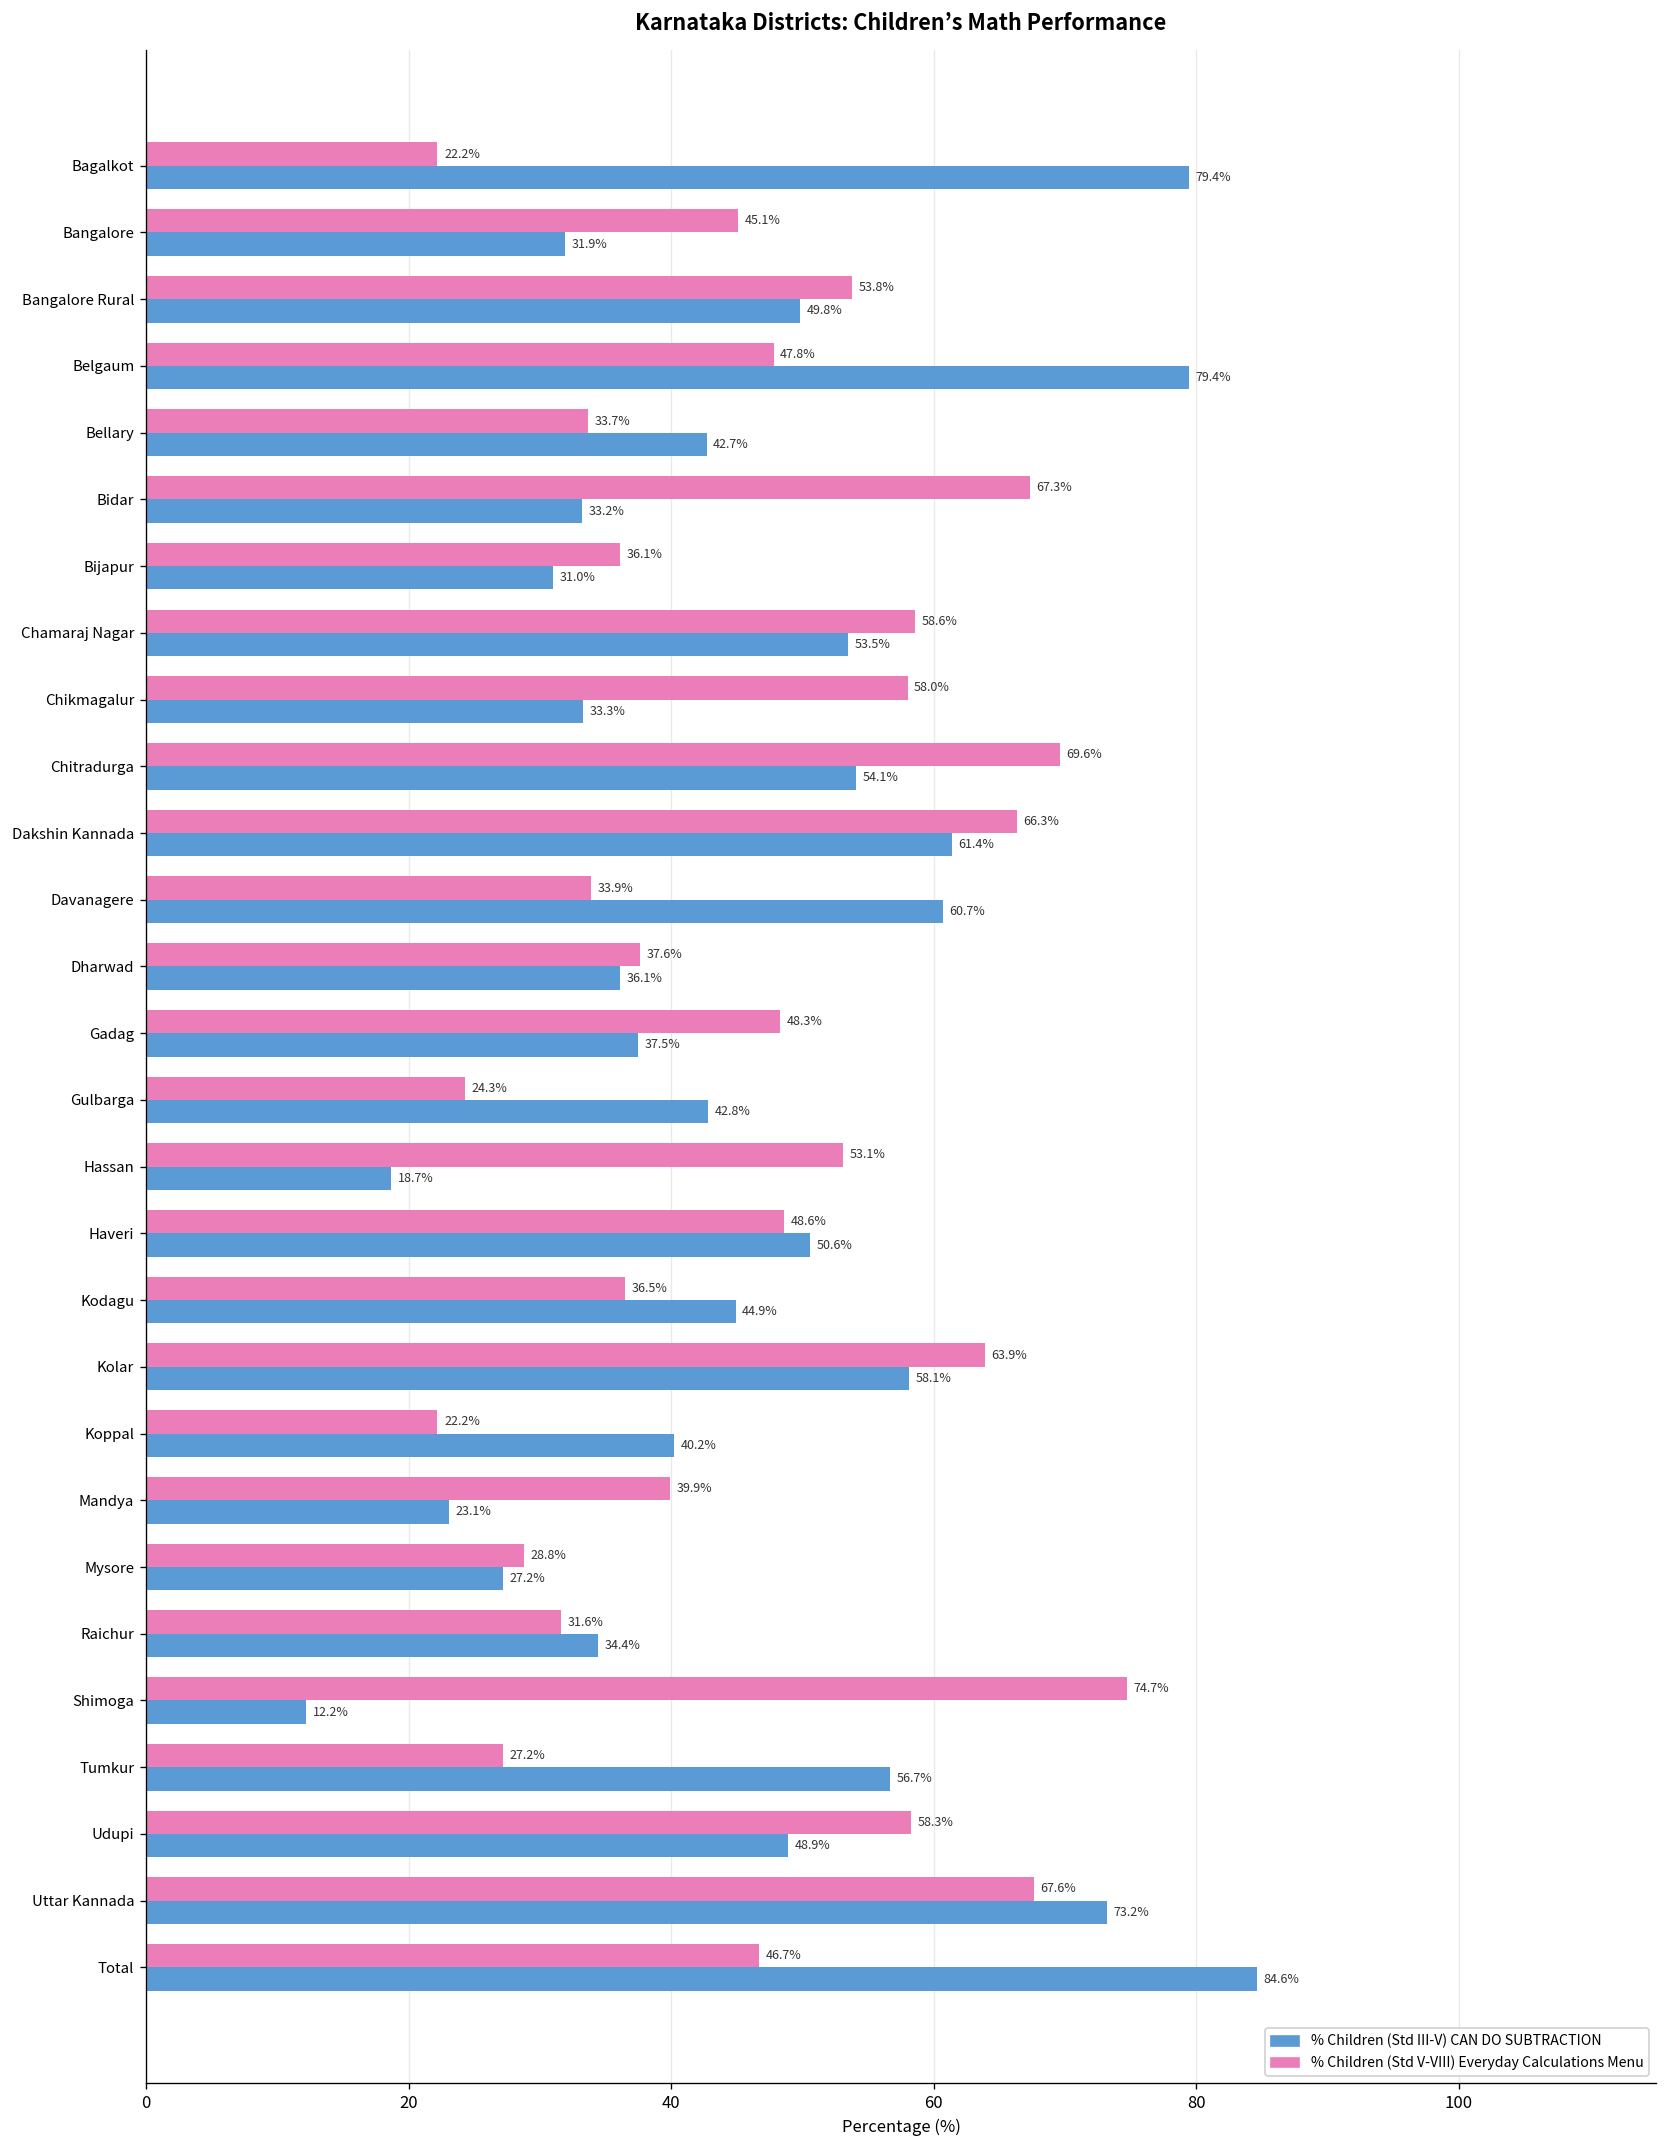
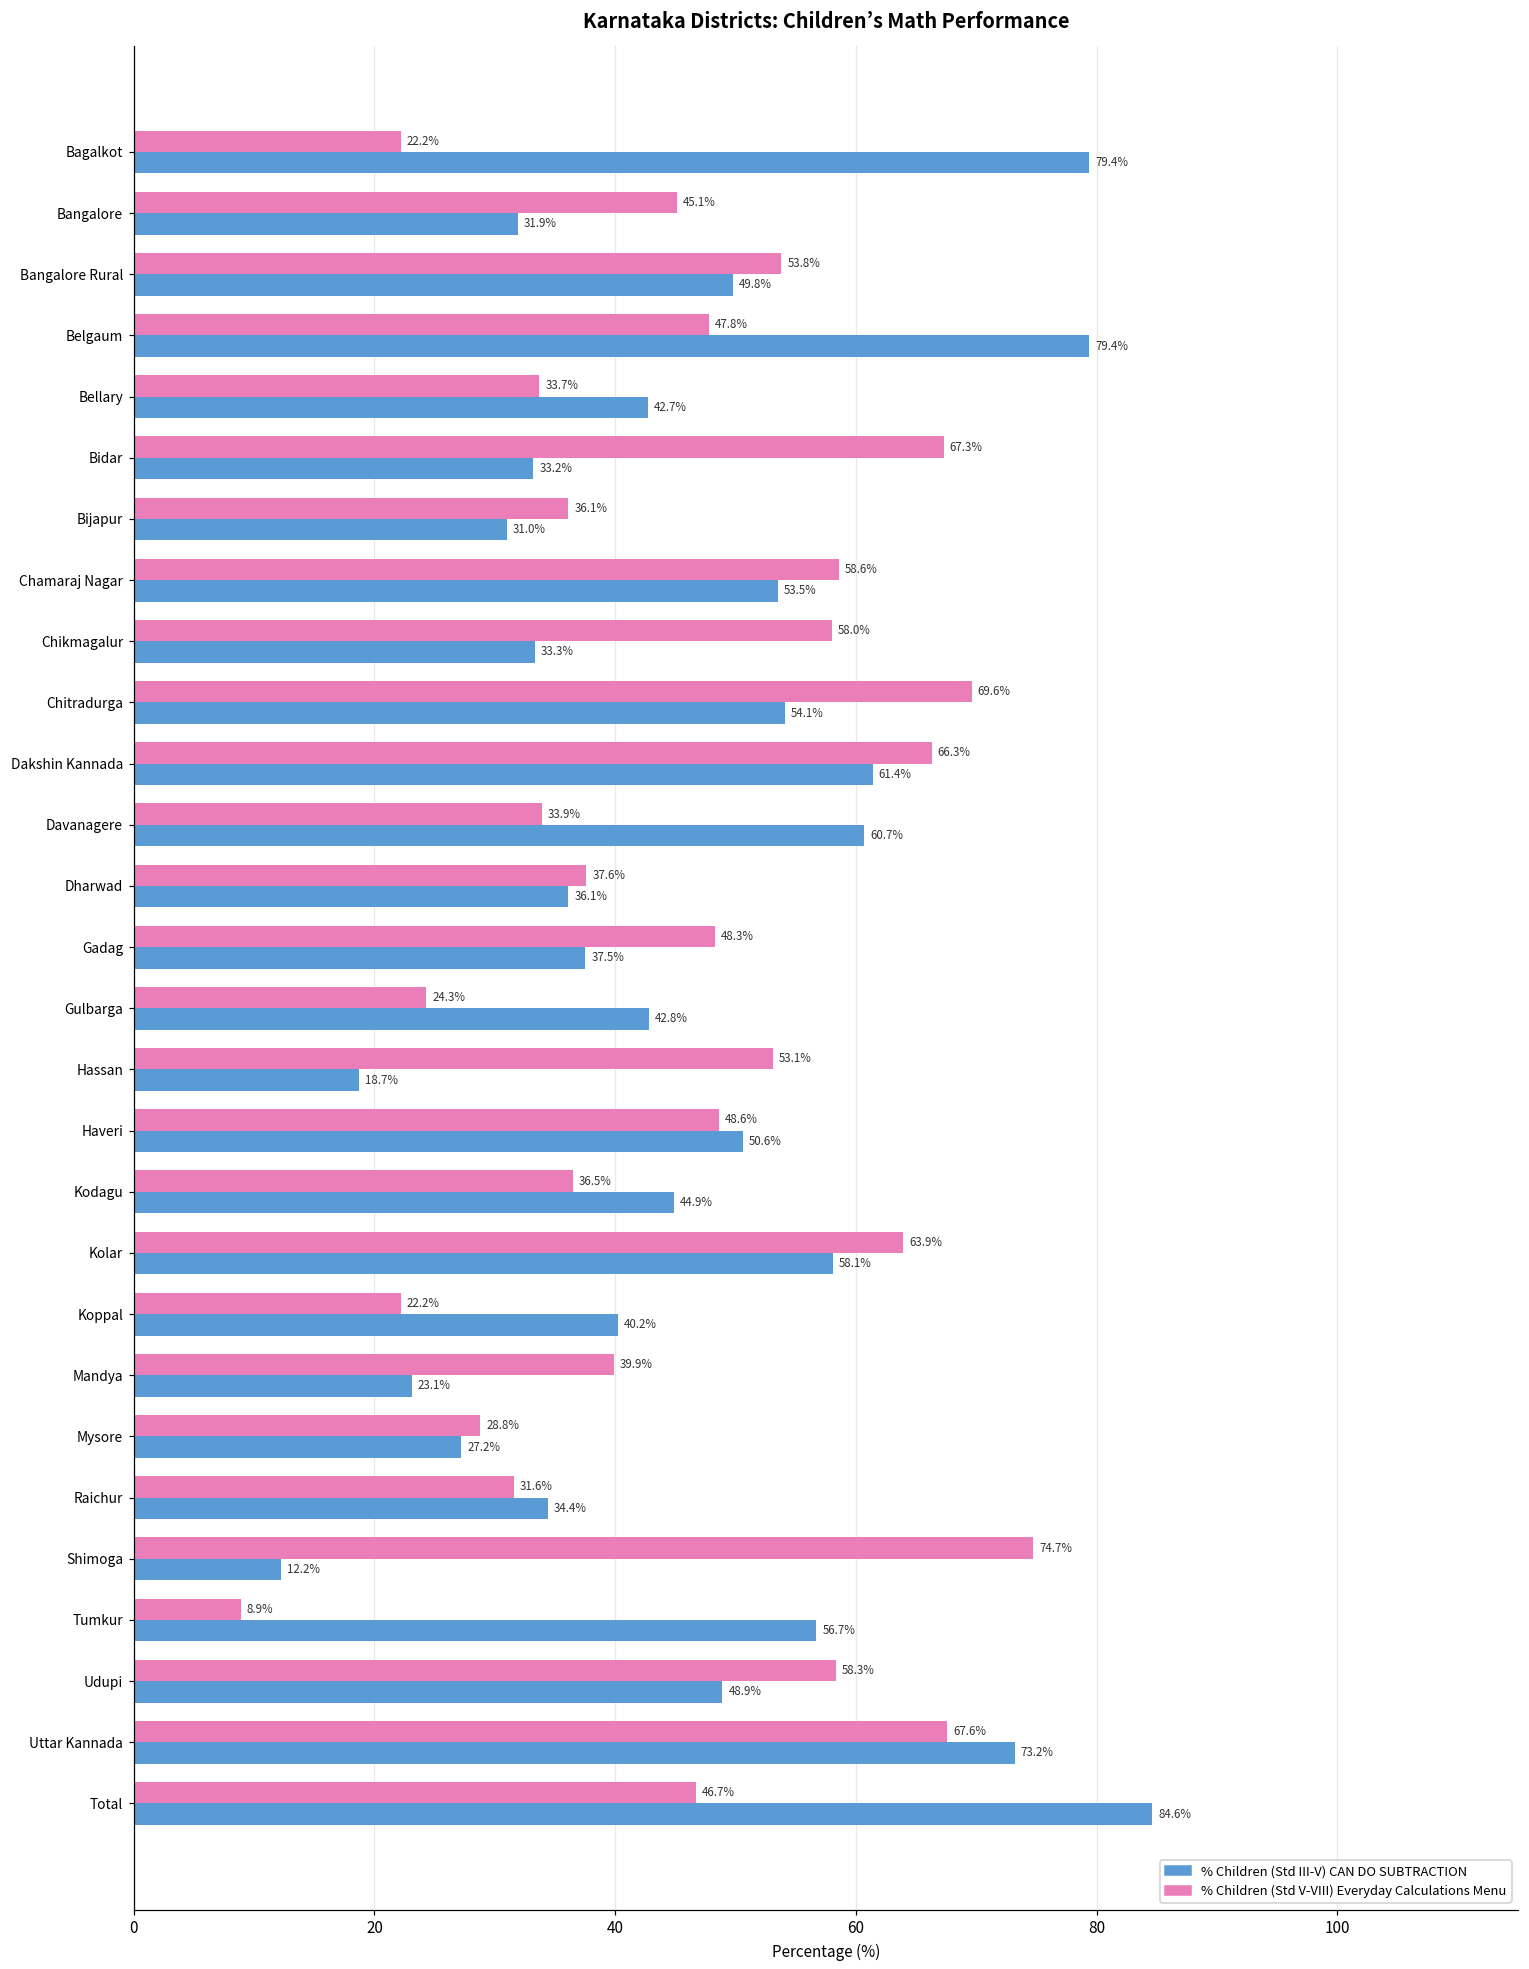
% Children (Std V-VIII) Everyday Calculations Menu, Tumkur: 27.2% -> 8.9%
